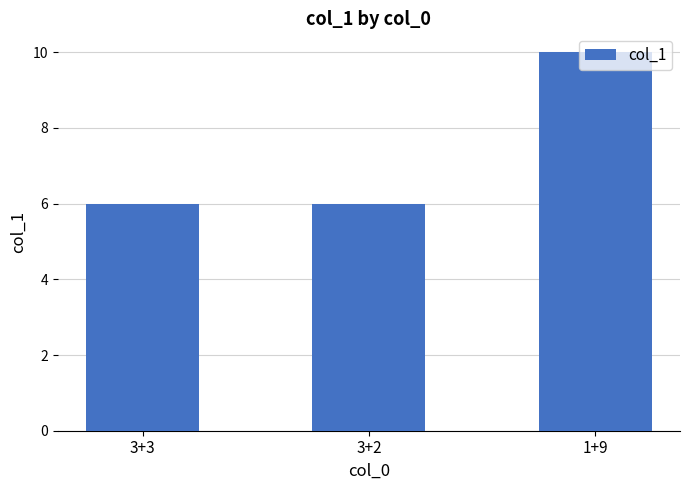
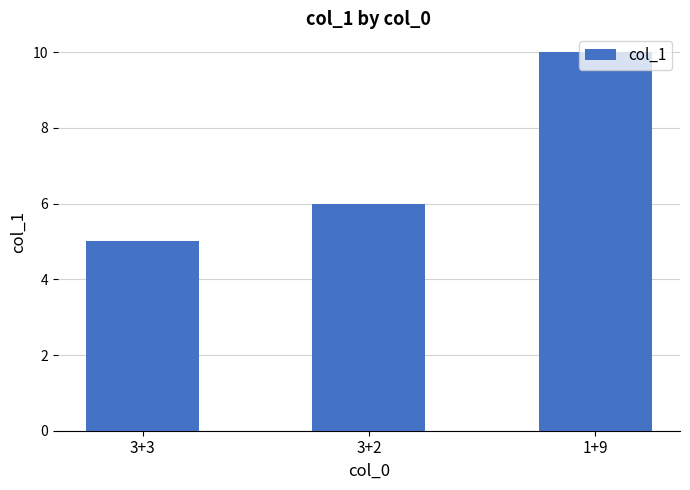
3+3: 6 -> 5
